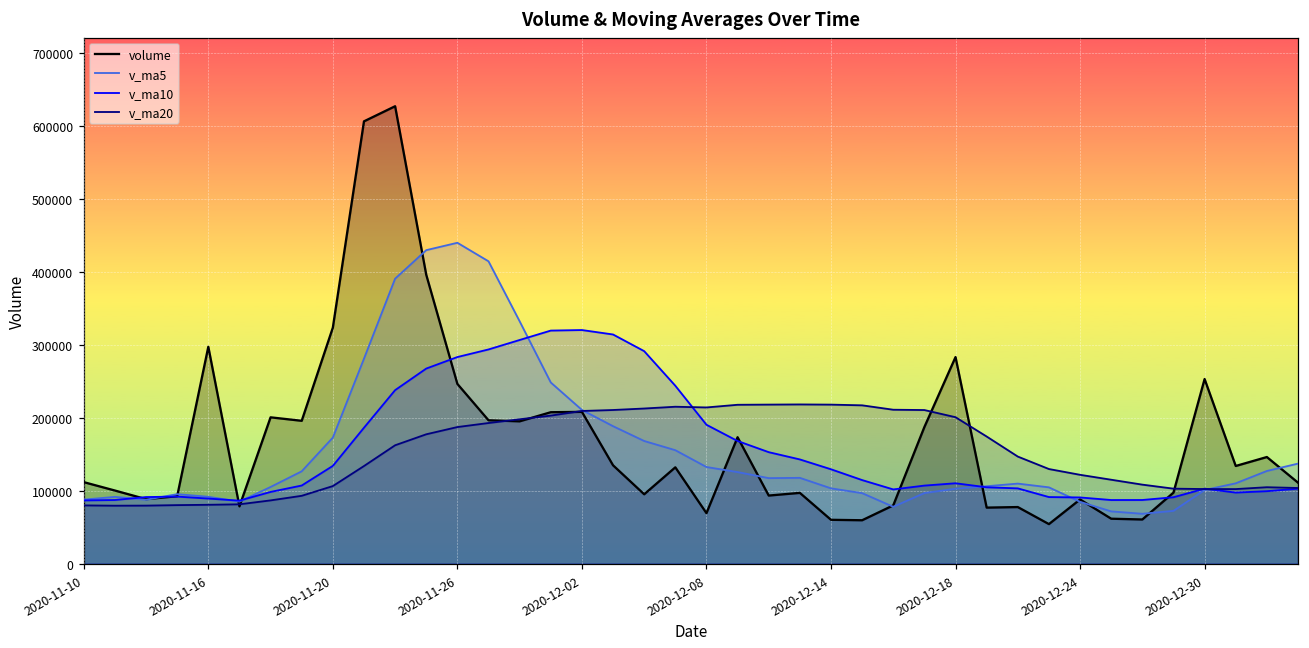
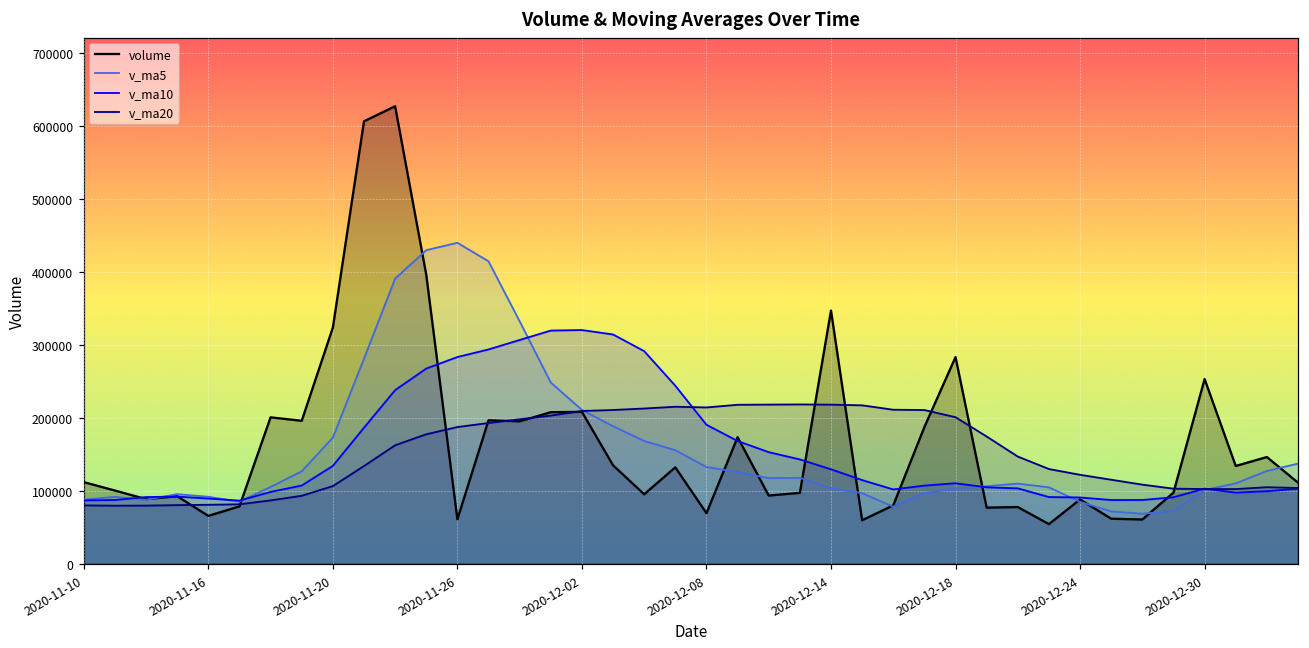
volume, 2020-11-16: 300000 -> 70000
volume, 2020-11-26: 250000 -> 60000
volume, 2020-12-14: 60000 -> 350000
